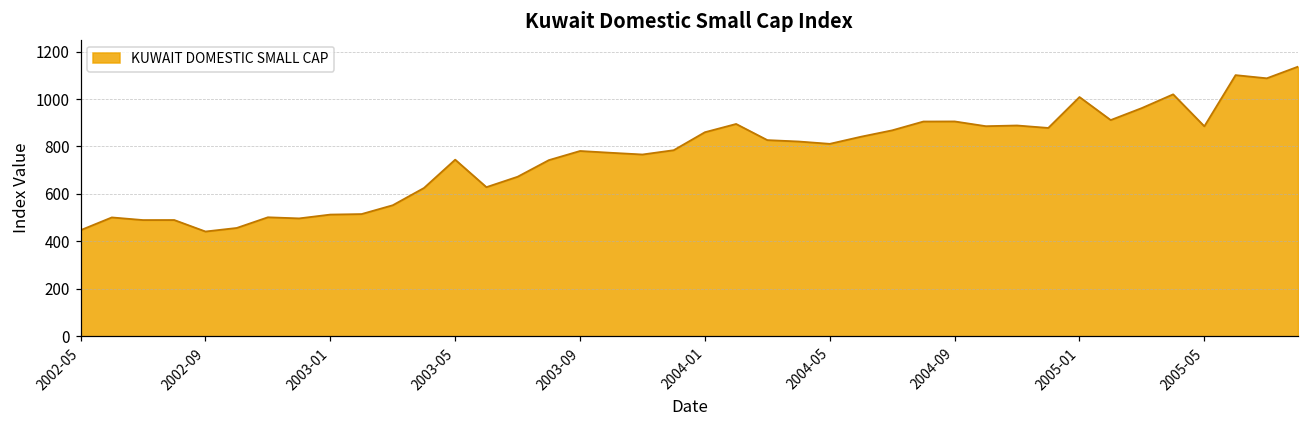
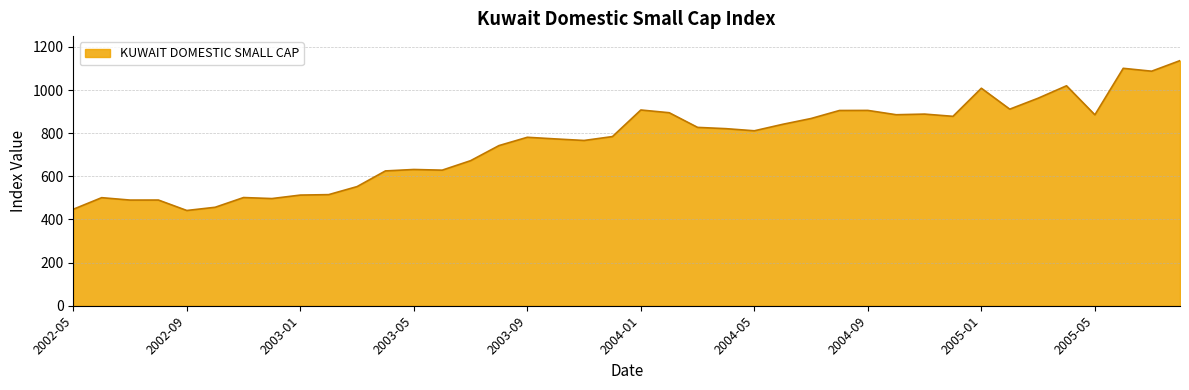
2003-05: 740 -> 630
2004-01: 860 -> 910
